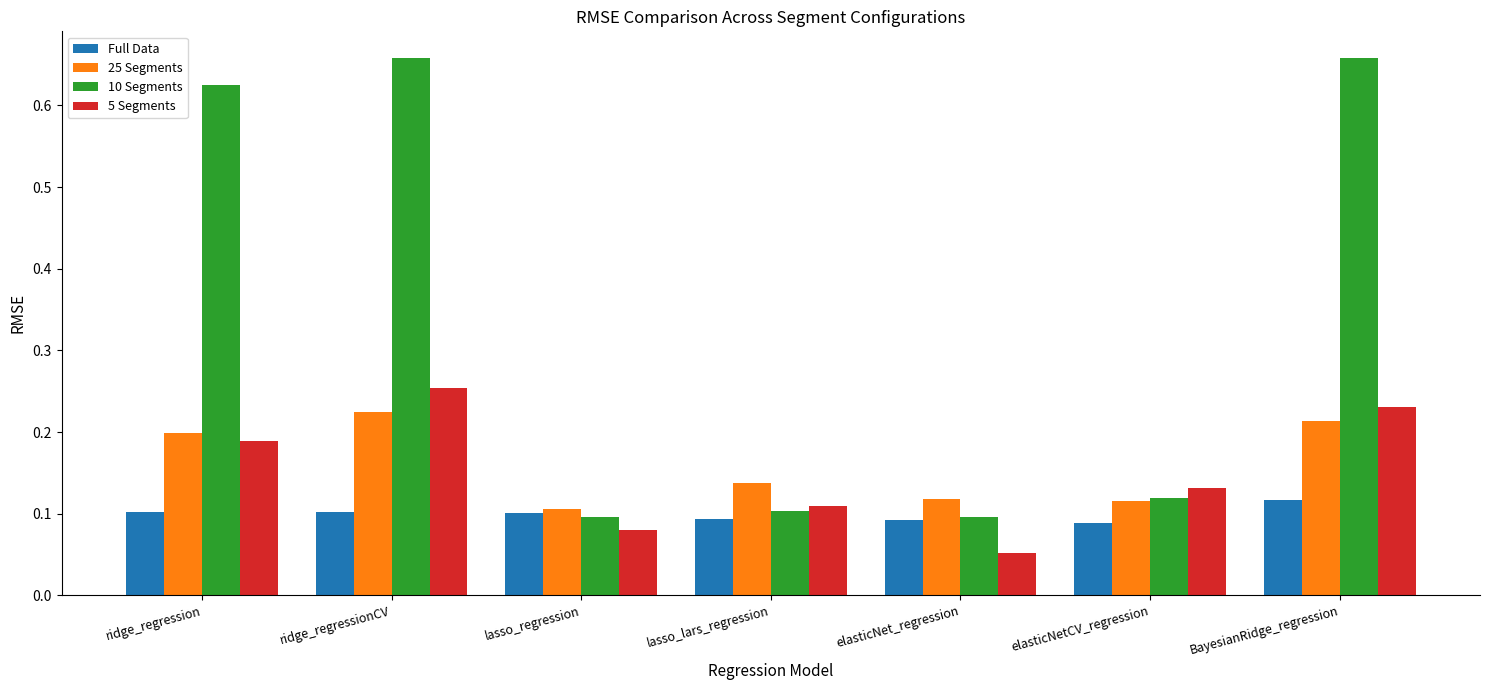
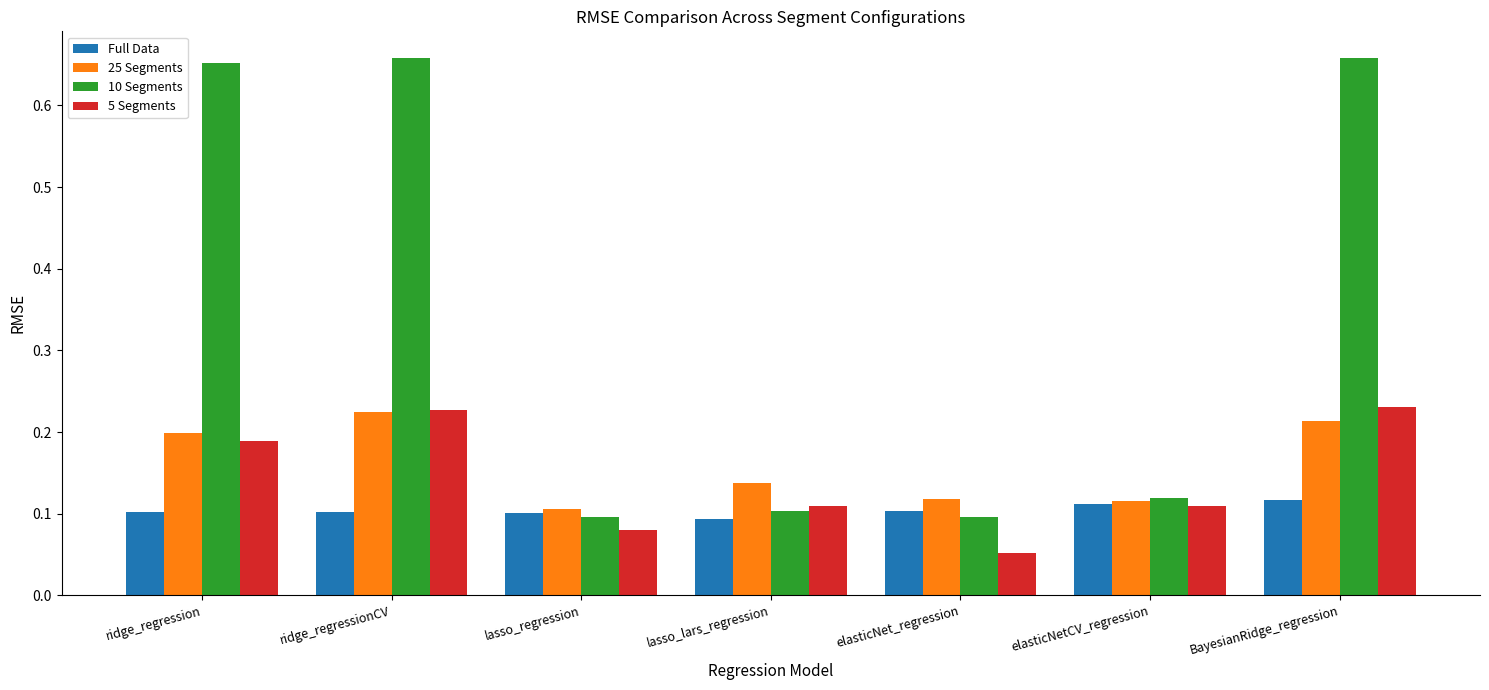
10 Segments, ridge_regression: 0.63 -> 0.65
5 Segments, ridge_regressionCV: 0.25 -> 0.23
Full Data, elasticNet_regression: 0.09 -> 0.10
Full Data, elasticNetCV_regression: 0.09 -> 0.11
5 Segments, elasticNetCV_regression: 0.13 -> 0.11
